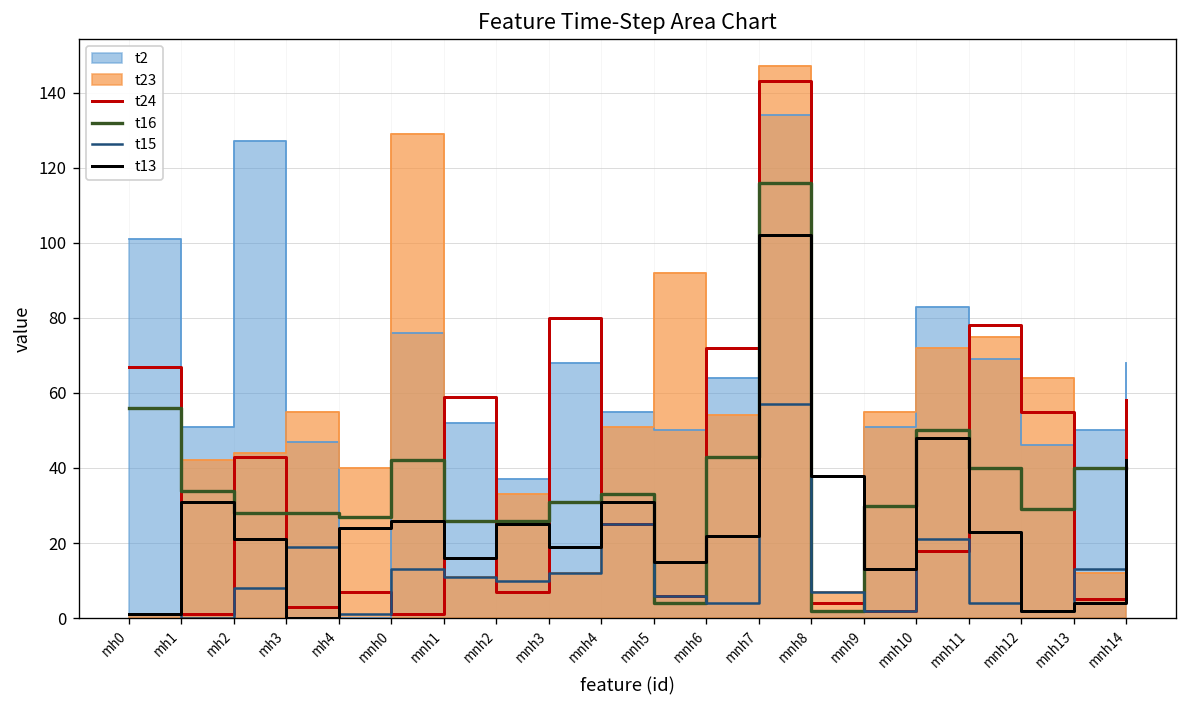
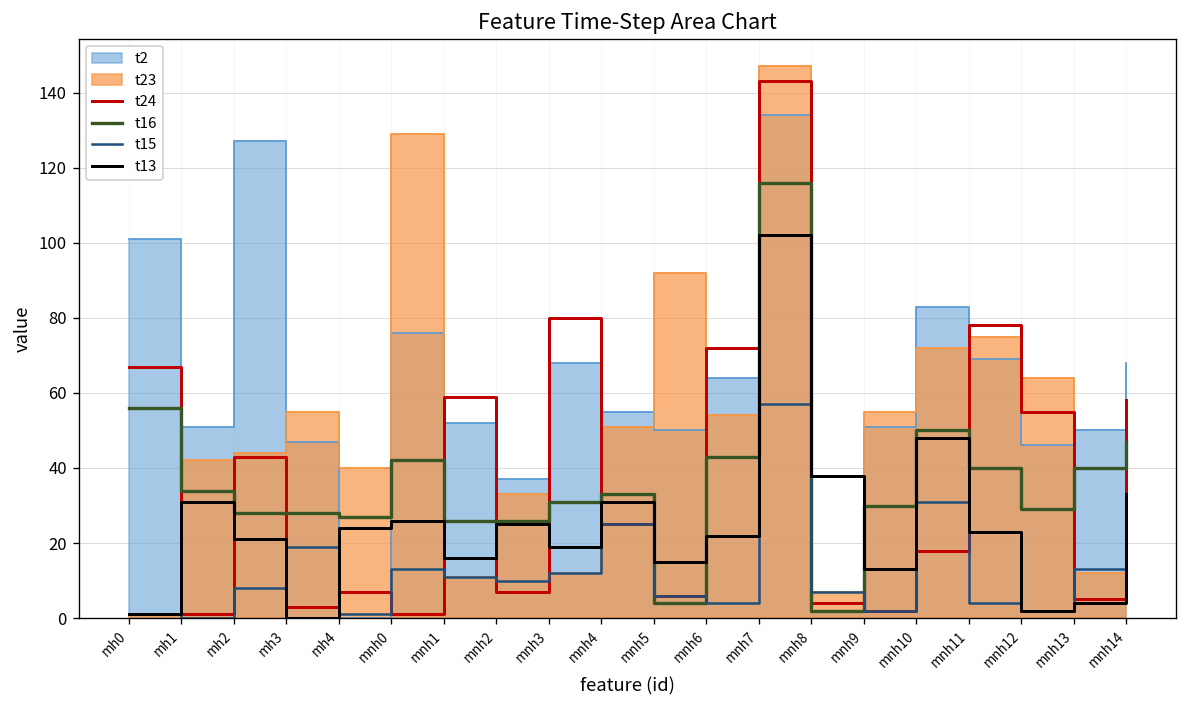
t15, mnh10: 21 -> 31
t16, mnh14: 40 -> 47
t13, mnh14: 42 -> 33
